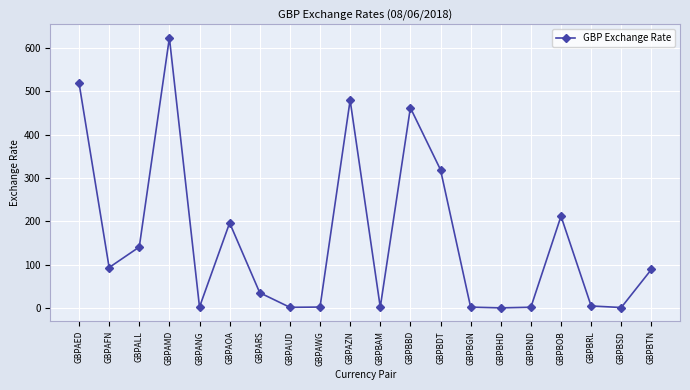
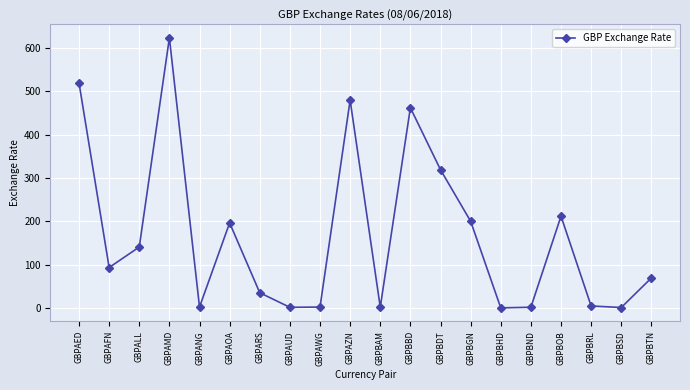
GBPBGN: 0 -> 200
GBPBTN: 90 -> 70
